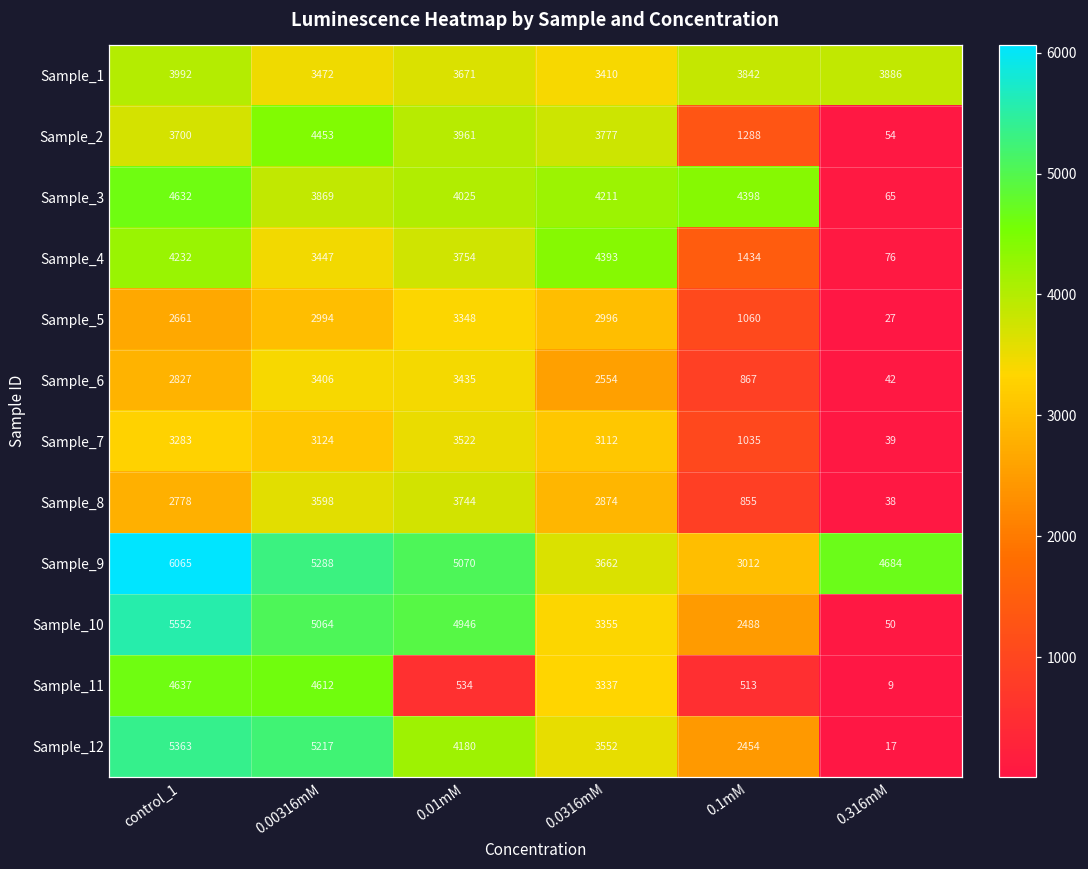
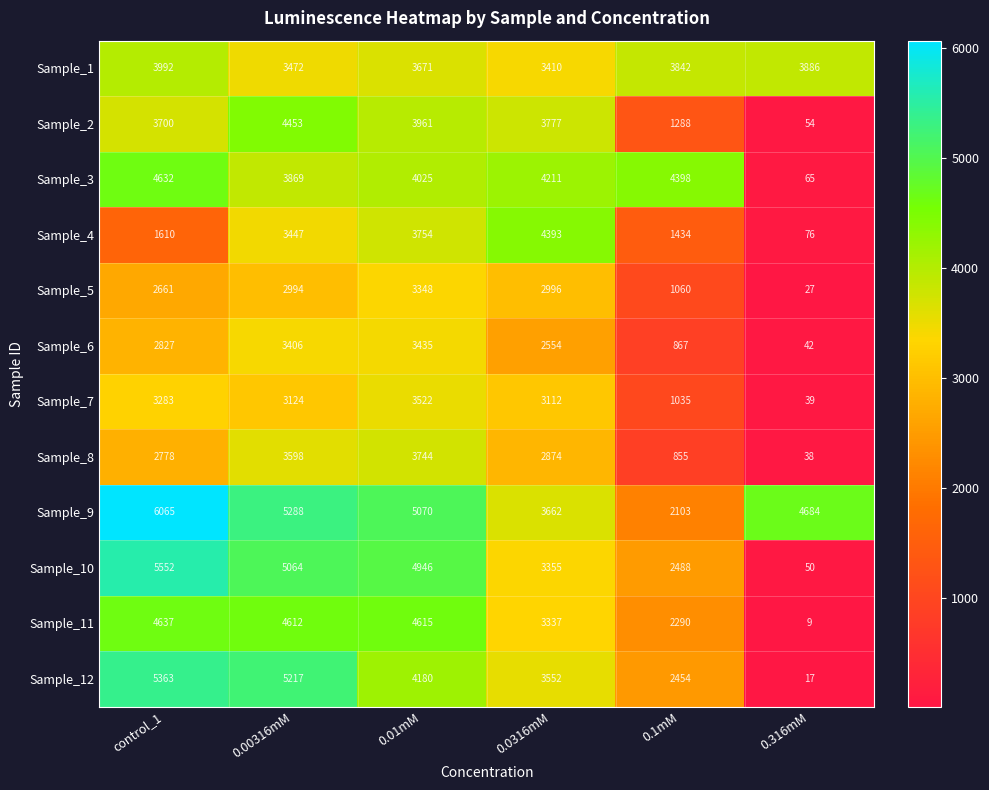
Sample_4, control_1: 4232 -> 1610
Sample_9, 0.1mM: 3012 -> 2103
Sample_11, 0.01mM: 534 -> 4615
Sample_11, 0.1mM: 513 -> 2290
